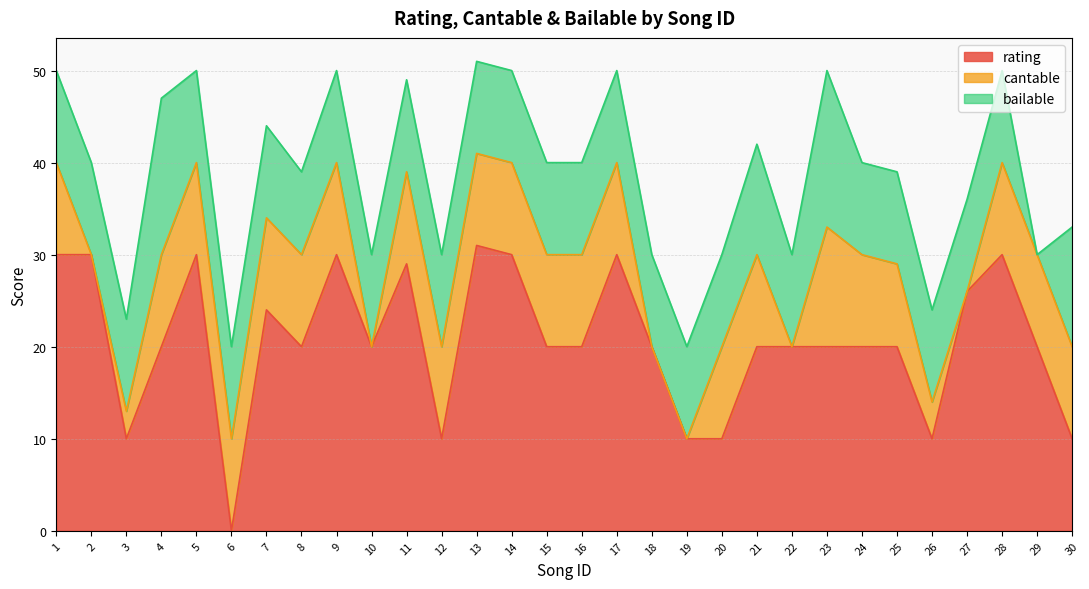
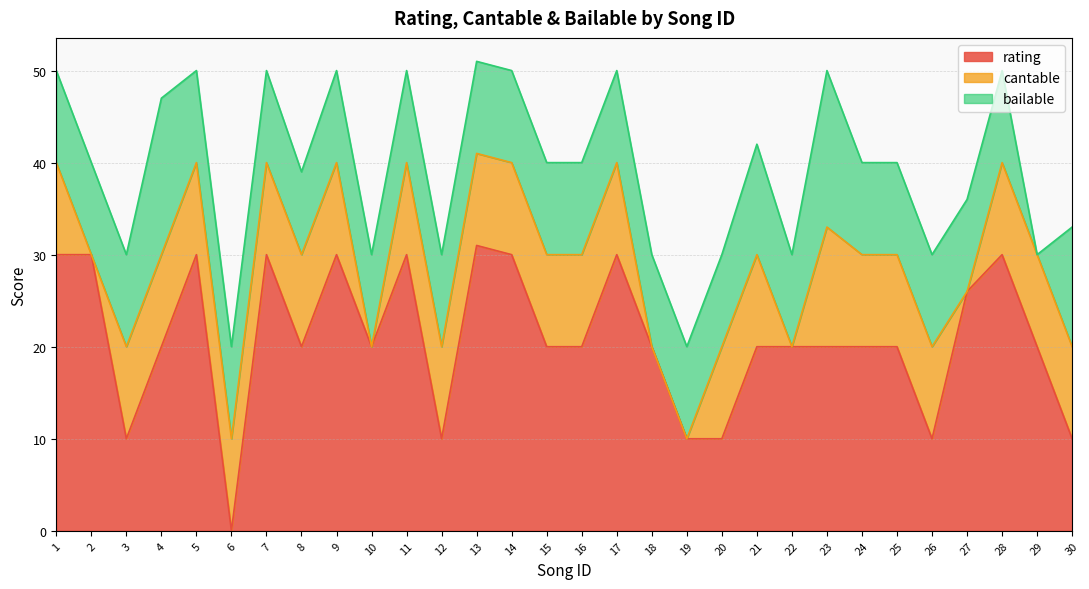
cantable, 3: 3 -> 10
rating, 7: 24 -> 30
rating, 11: 29 -> 30
cantable, 25: 9 -> 10
cantable, 26: 4 -> 10
